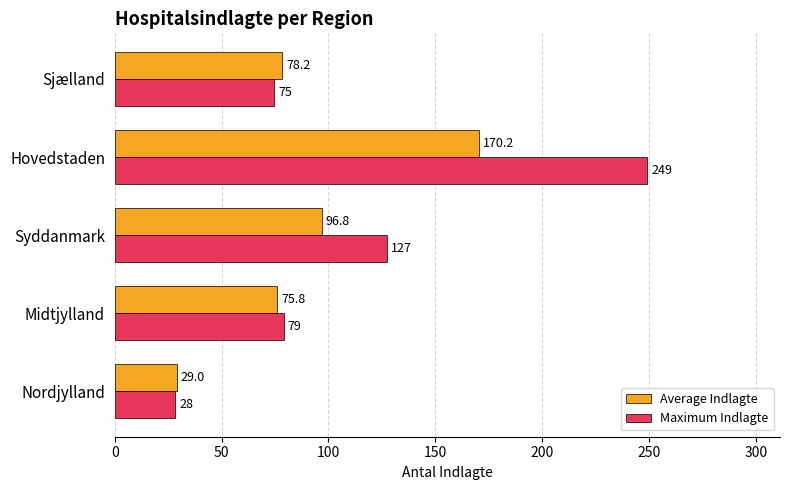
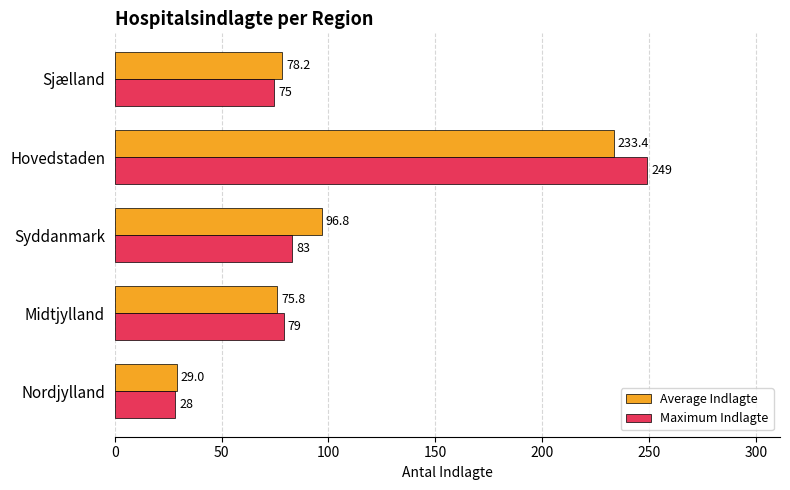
Average Indlagte, Hovedstaden: 170.2 -> 233.4
Maximum Indlagte, Syddanmark: 127 -> 83
